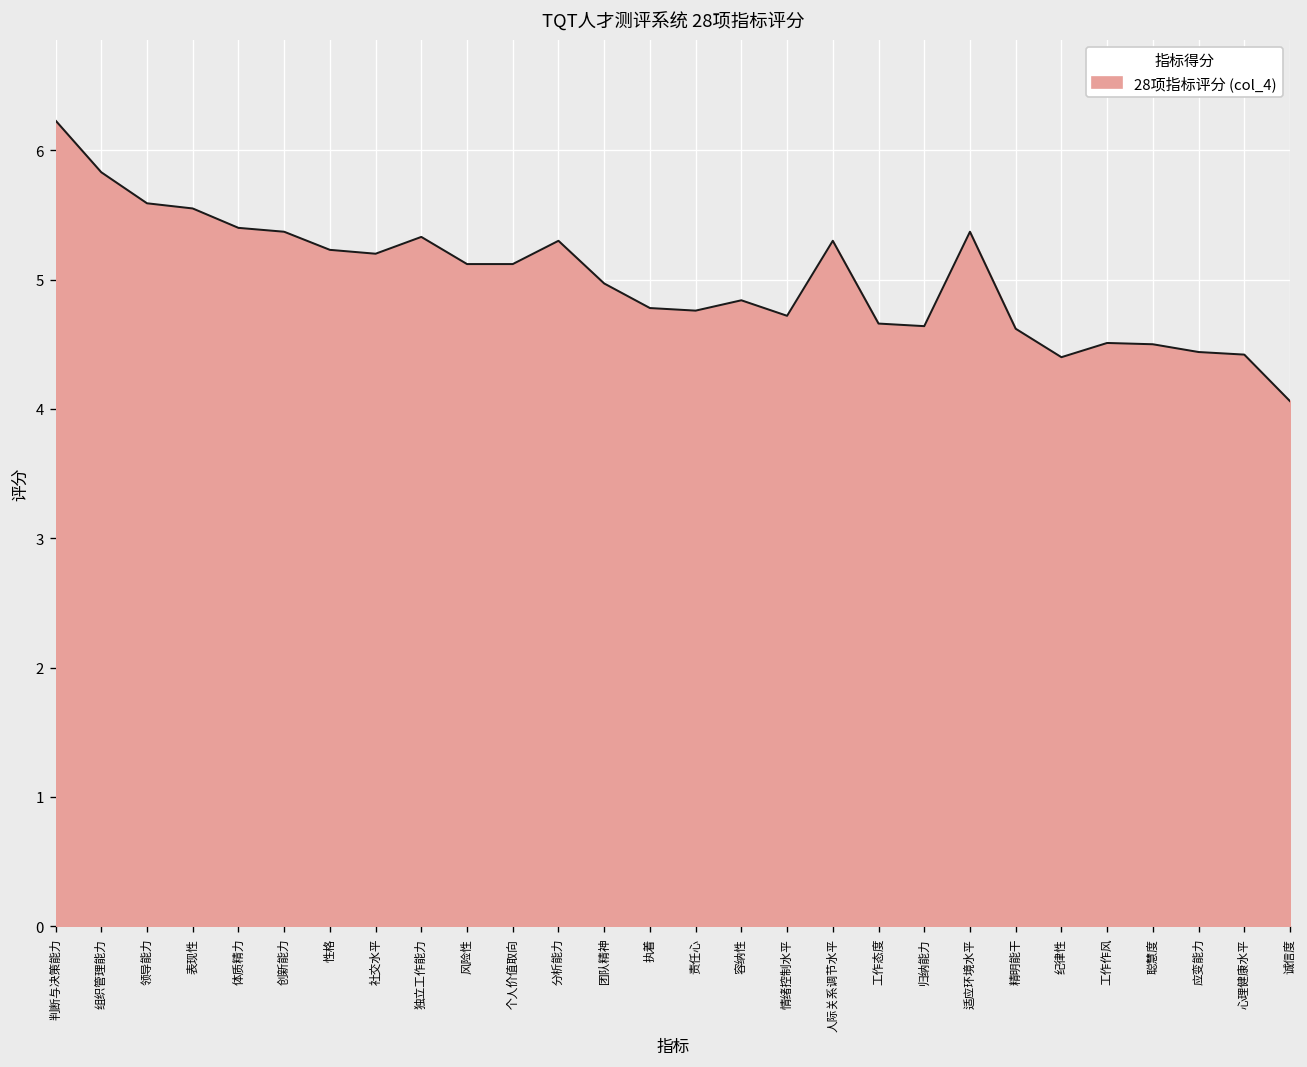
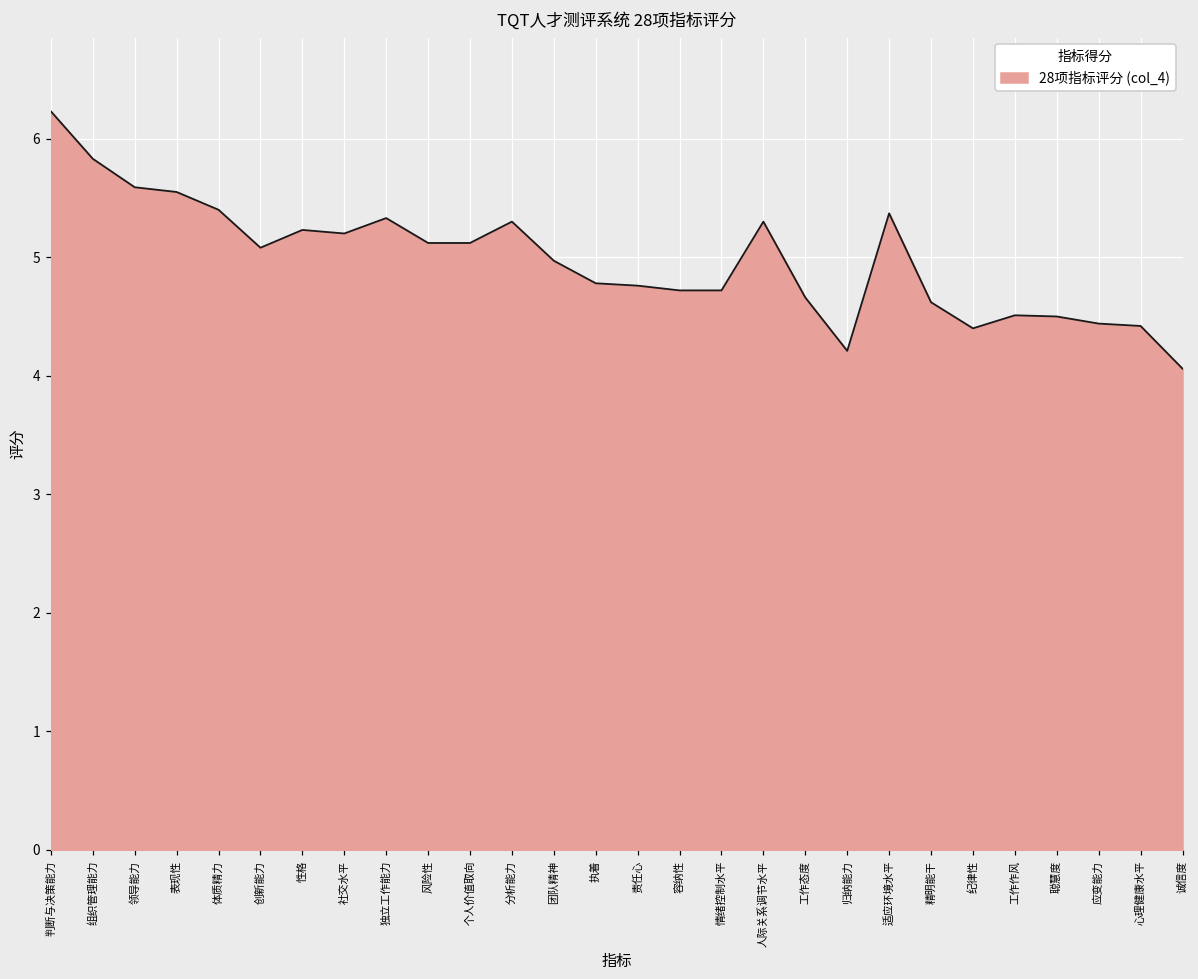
创新能力: 5.37 -> 5.08
容纳性: 4.84 -> 4.72
归纳能力: 4.64 -> 4.21
